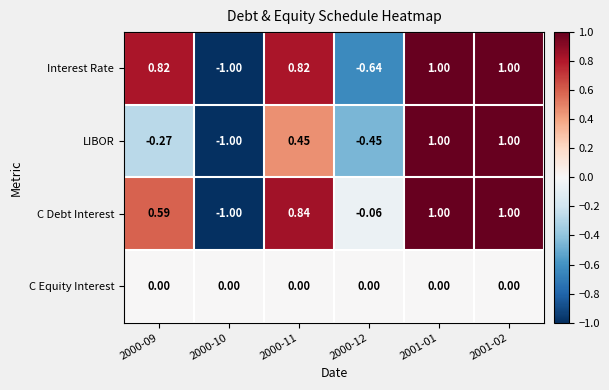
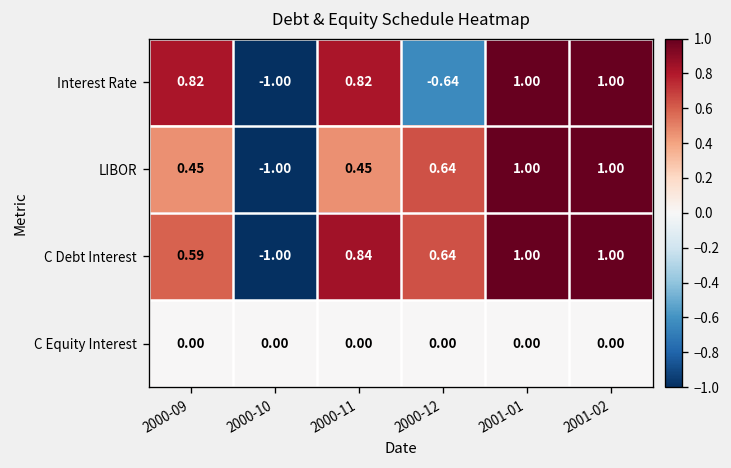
LIBOR, 2000-09: -0.27 -> 0.45
LIBOR, 2000-12: -0.45 -> 0.64
C Debt Interest, 2000-12: -0.06 -> 0.64
